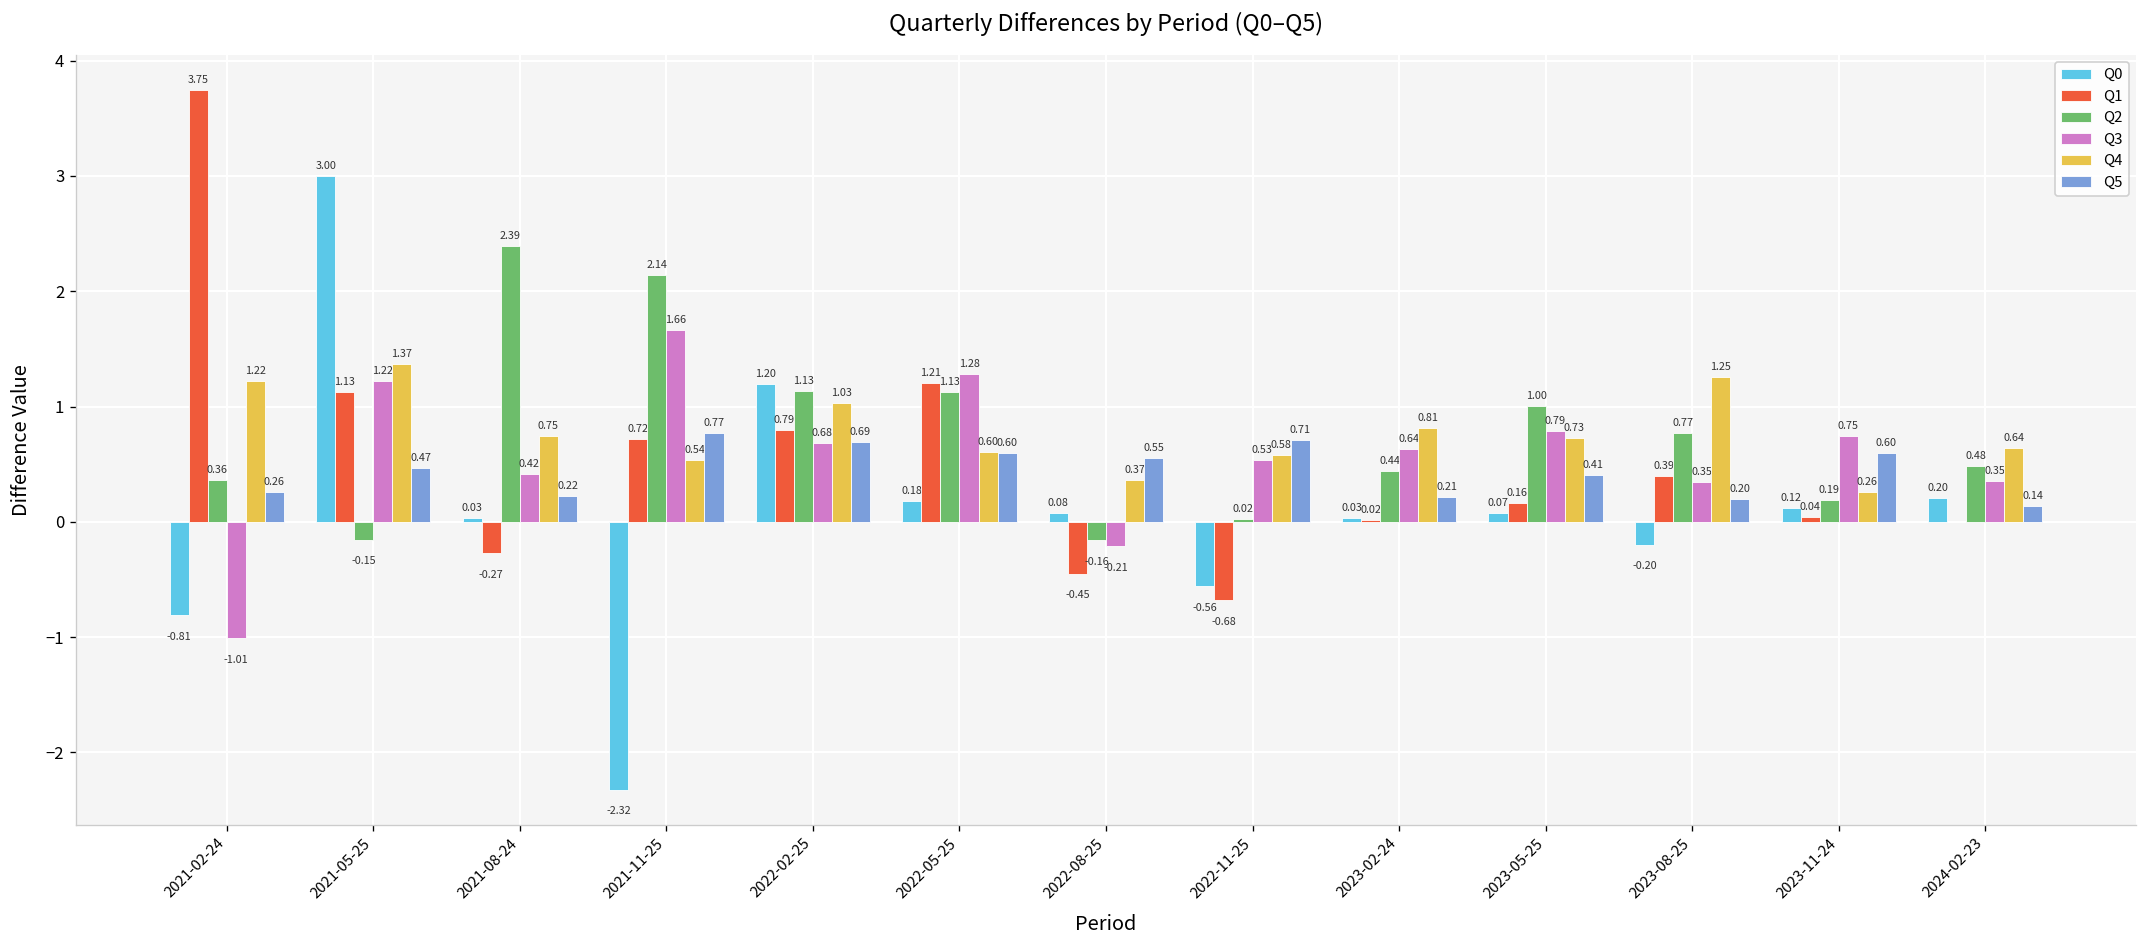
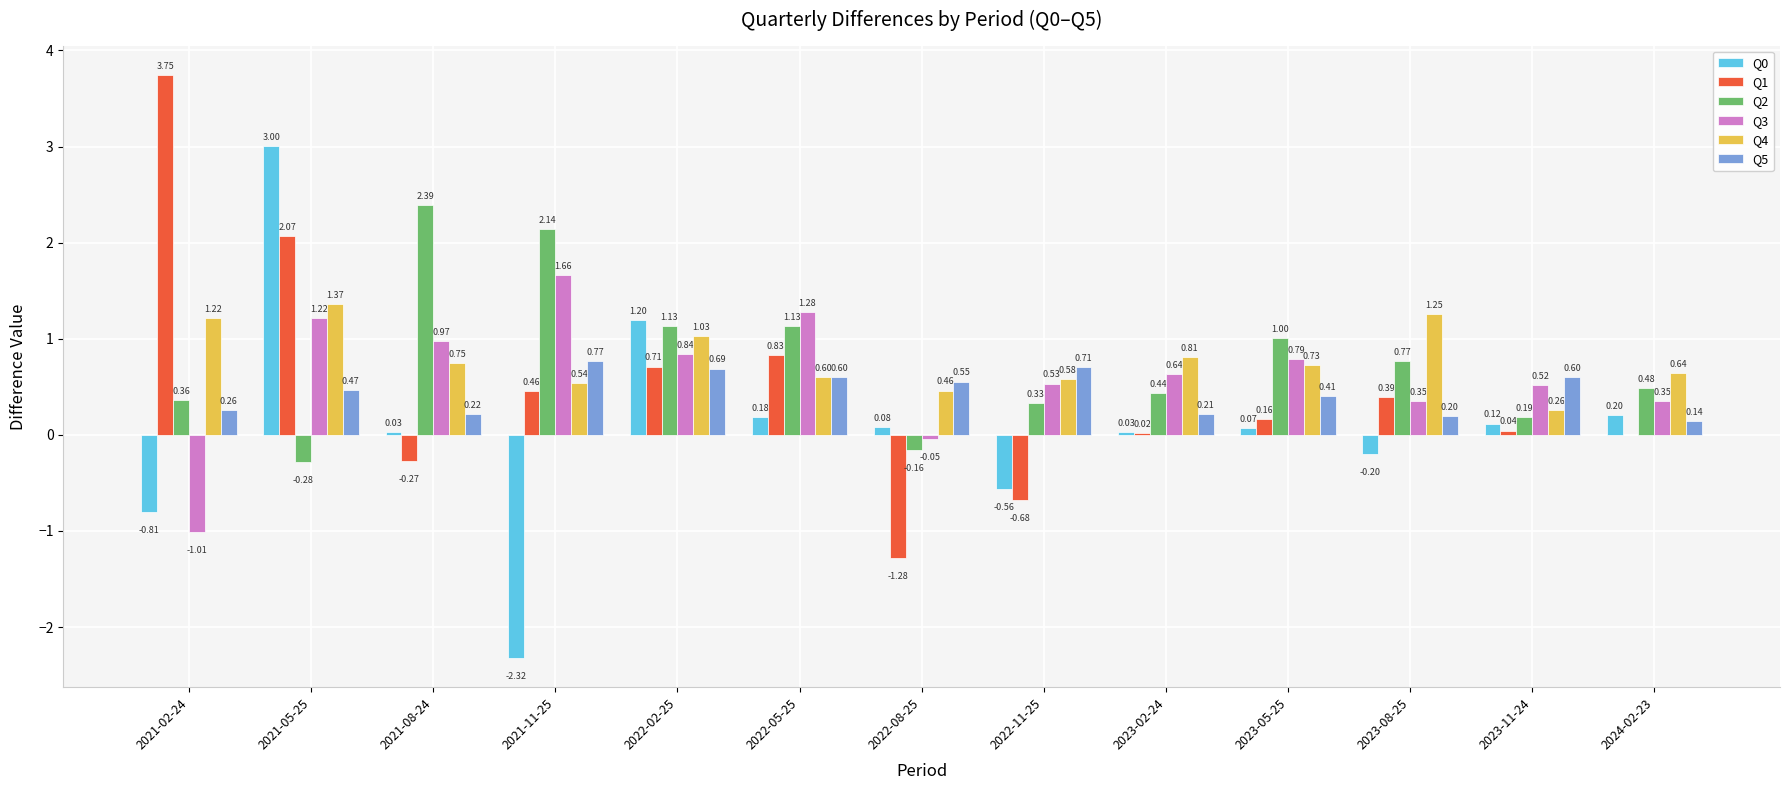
Q1, 2021-05-25: 1.13 -> 2.07
Q2, 2021-05-25: -0.15 -> -0.28
Q3, 2021-08-24: 0.42 -> 0.97
Q1, 2021-11-25: 0.72 -> 0.46
Q1, 2022-02-25: 0.79 -> 0.71
Q3, 2022-02-25: 0.68 -> 0.84
Q1, 2022-05-25: 1.21 -> 0.83
Q1, 2022-08-25: -0.45 -> -1.28
Q3, 2022-08-25: -0.21 -> -0.05
Q4, 2022-08-25: 0.37 -> 0.46
Q2, 2022-11-25: 0.02 -> 0.33
Q3, 2023-11-24: 0.75 -> 0.52
